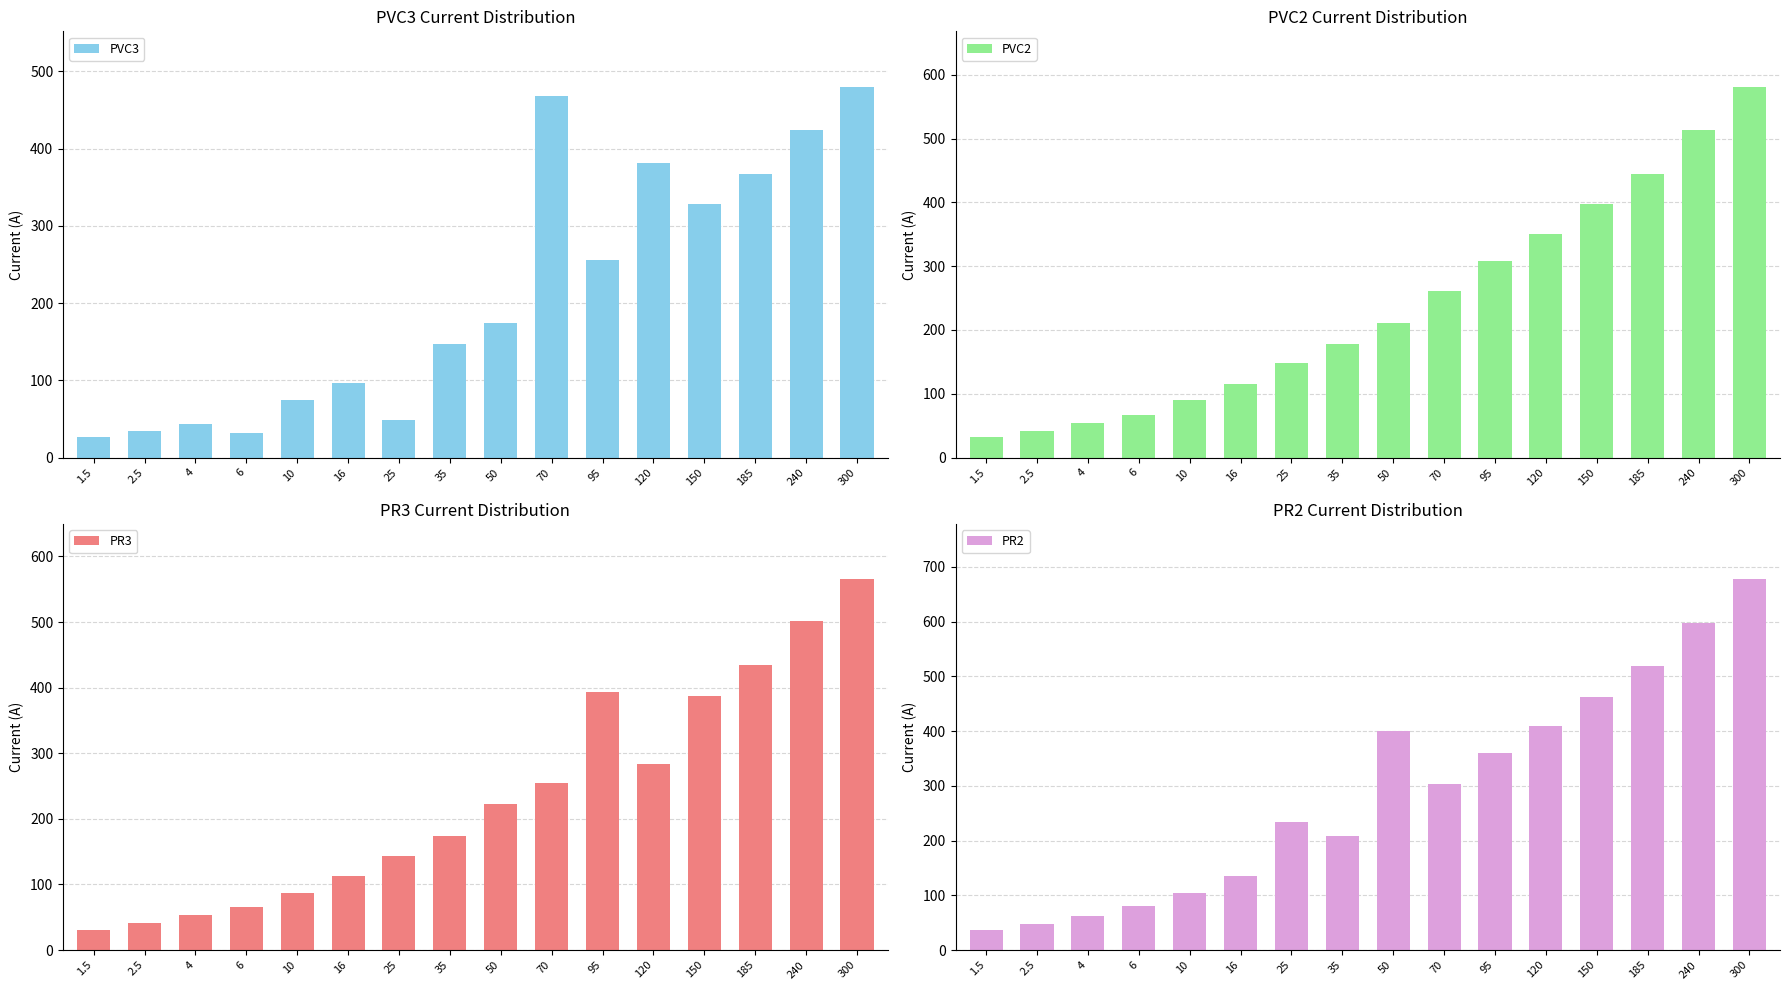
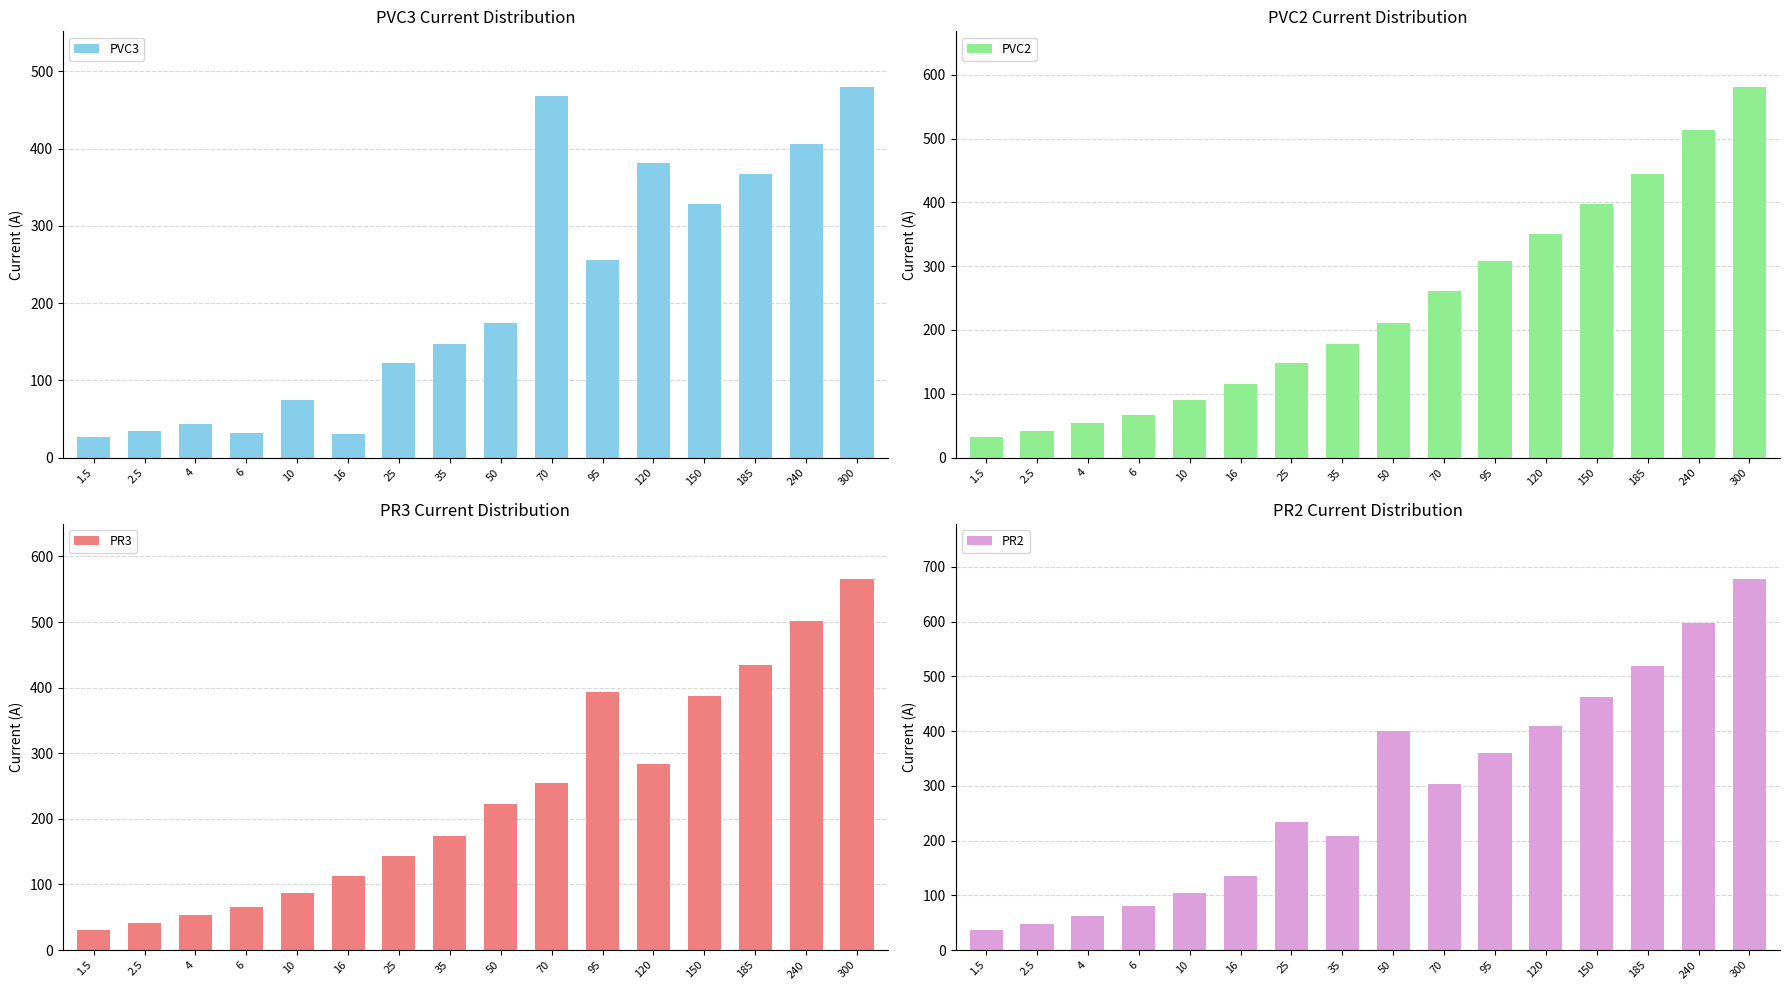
PVC3 Current Distribution, 16: 100 -> 30
PVC3 Current Distribution, 25: 50 -> 120
PVC3 Current Distribution, 240: 420 -> 410
